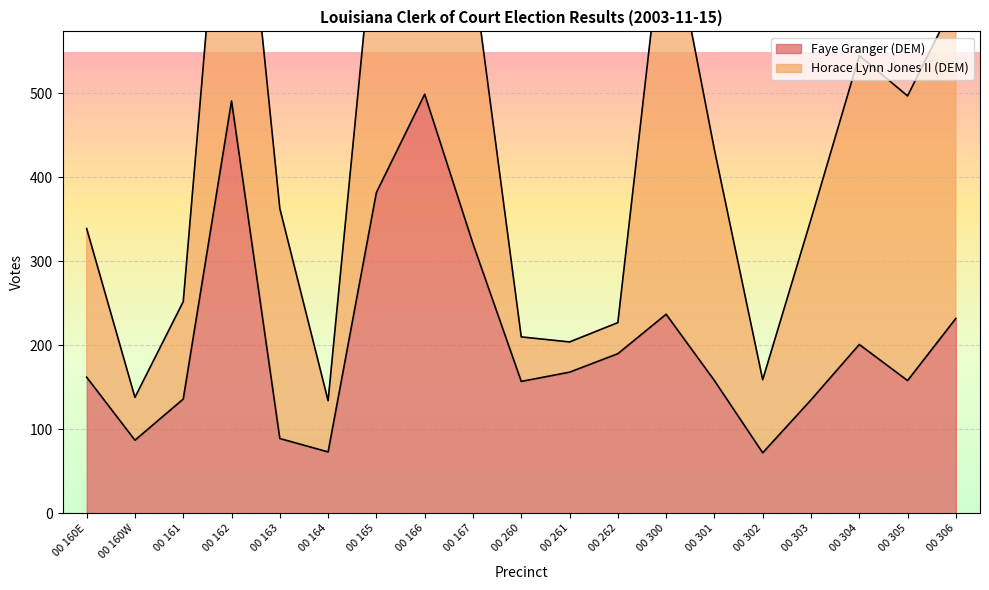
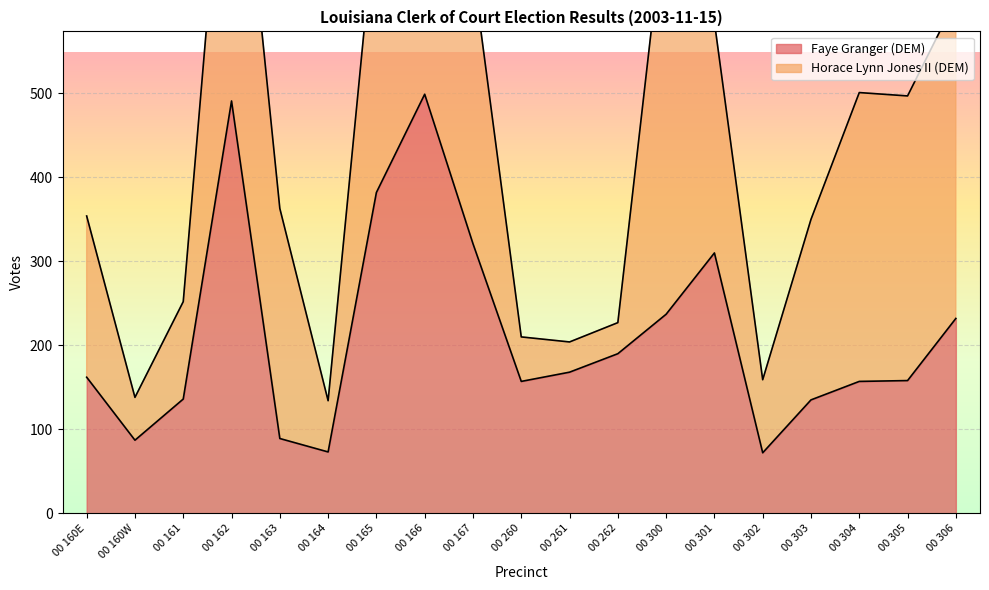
Horace Lynn Jones II (DEM), 00 160E: 180 -> 190
Faye Granger (DEM), 00 301: 160 -> 310
Faye Granger (DEM), 00 304: 200 -> 160
